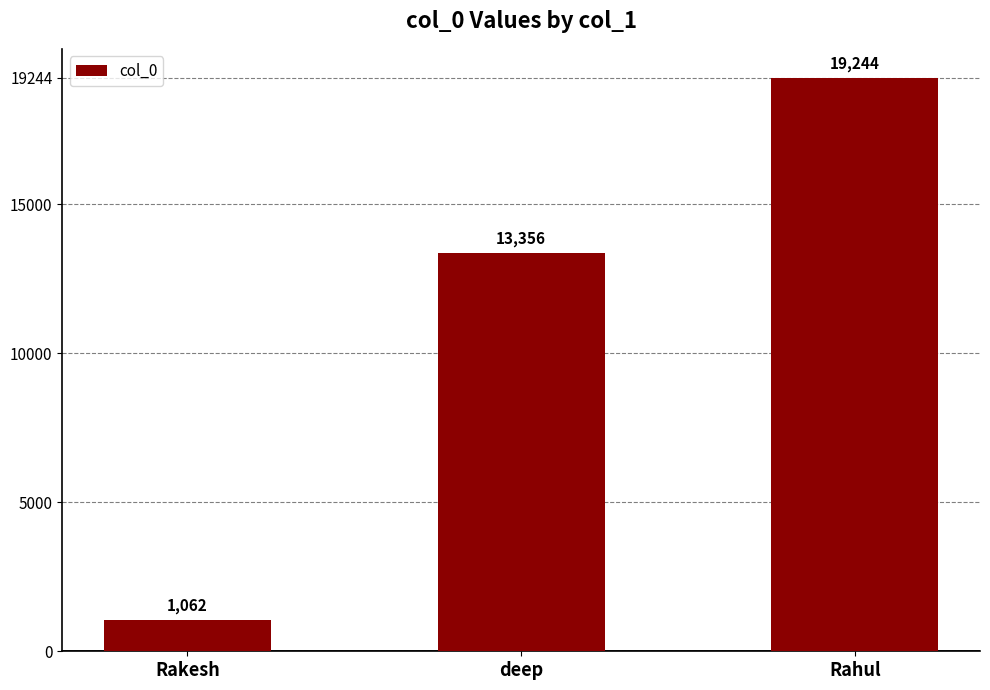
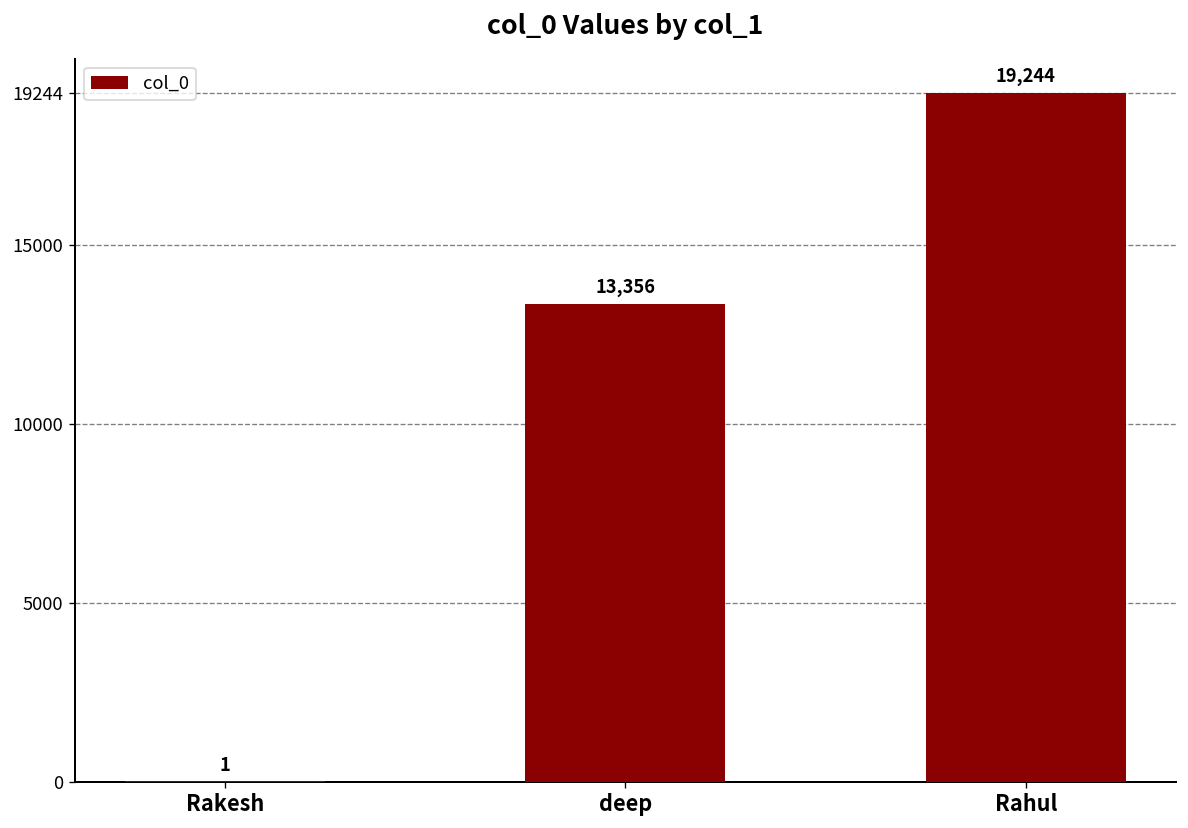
Rakesh: 1,062 -> 1
